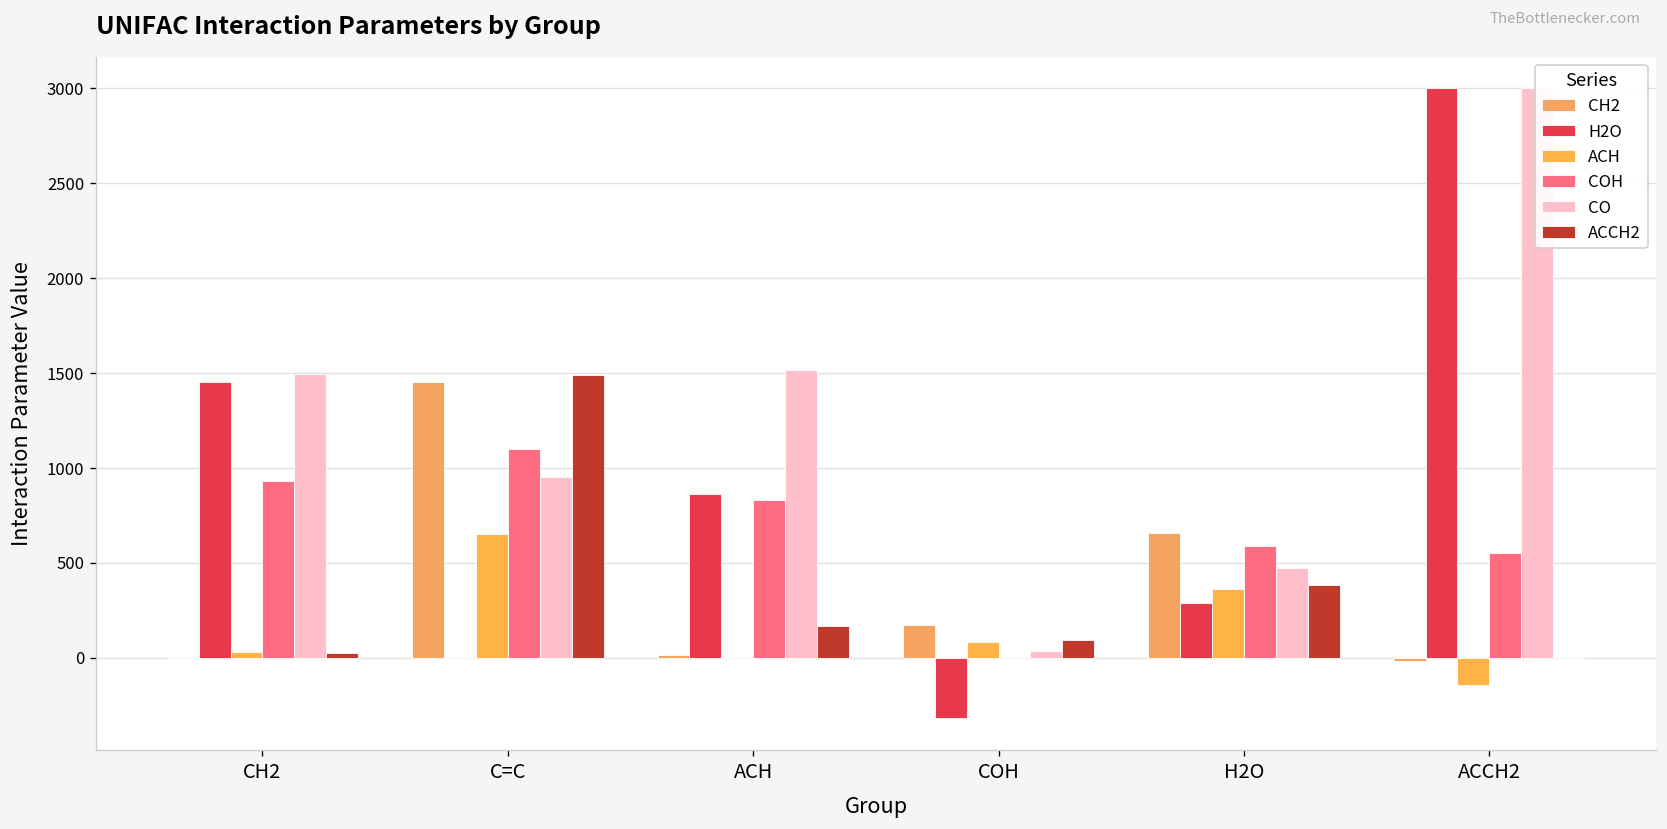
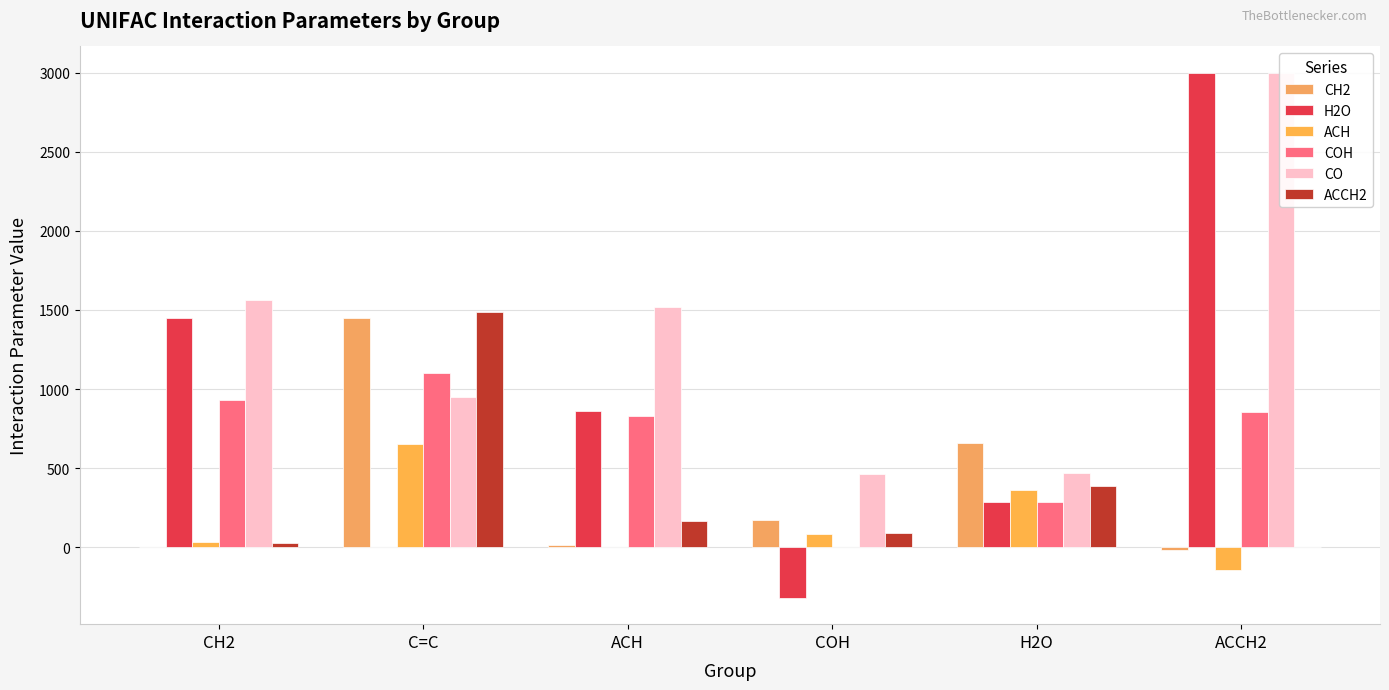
CO, CH2: 1490 -> 1570
CO, COH: 40 -> 460
COH, H2O: 590 -> 290
COH, ACCH2: 550 -> 860
